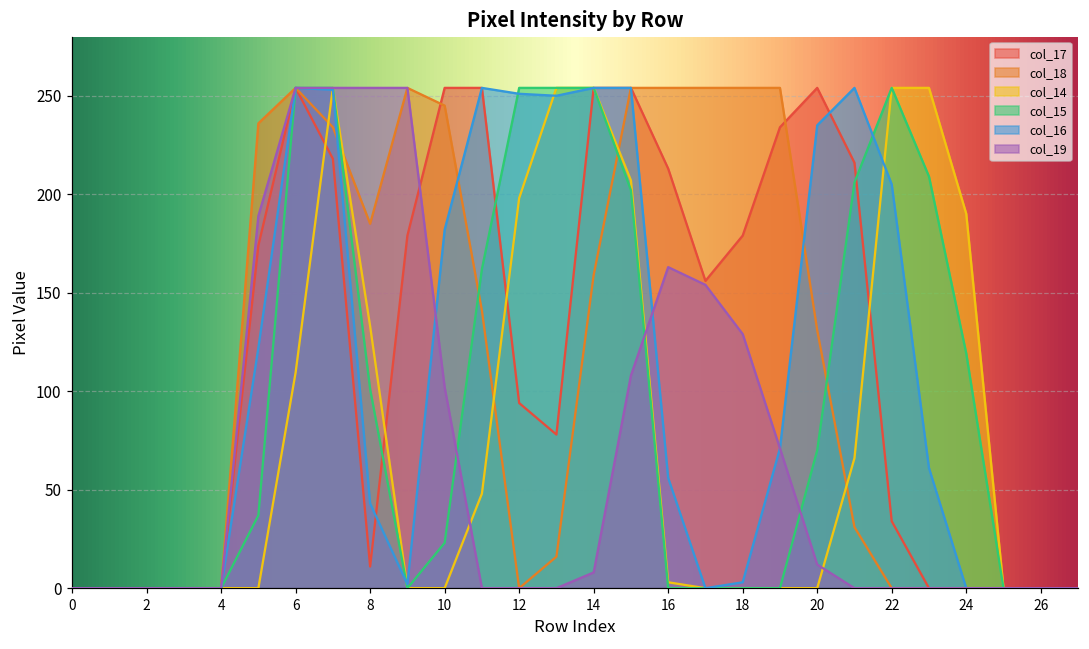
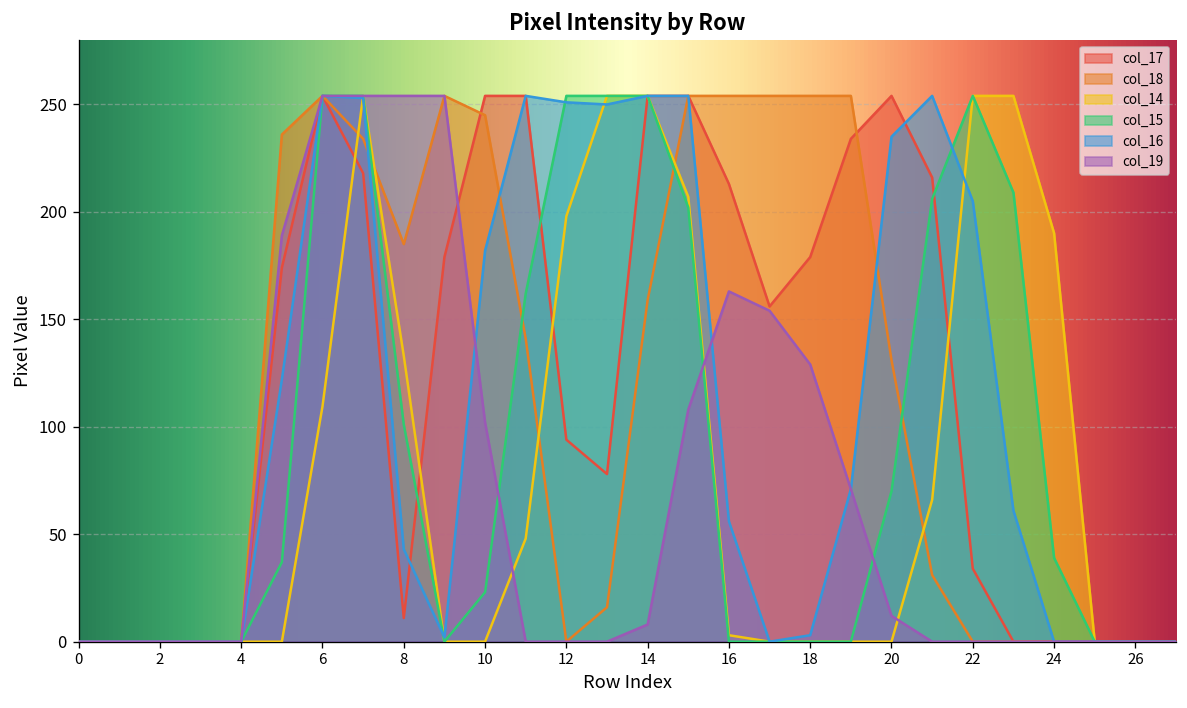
col_15, 24: 119 -> 39
